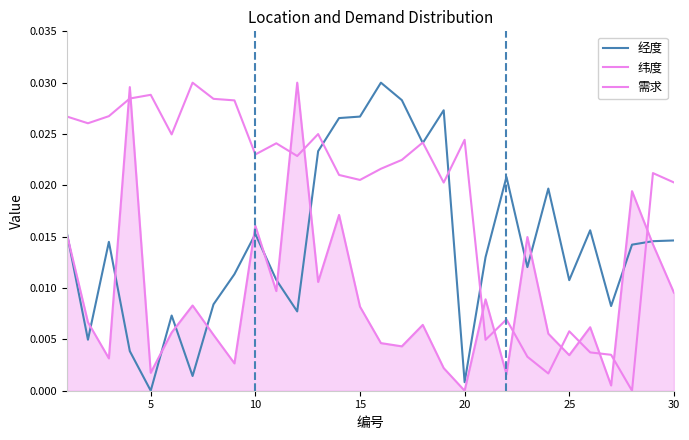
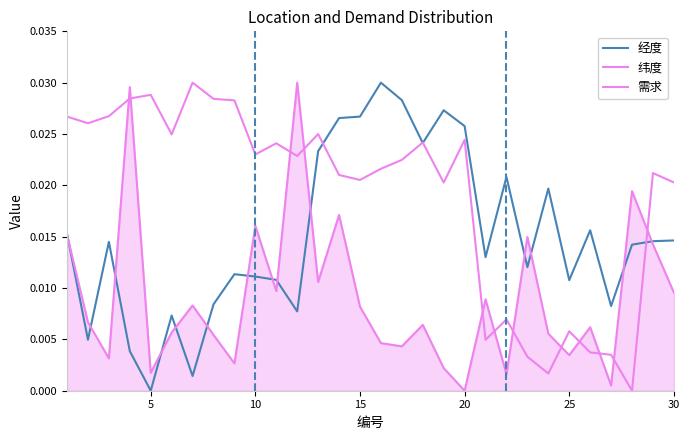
经度, 10: 0.0153 -> 0.0111
经度, 20: 0.0008 -> 0.0258
